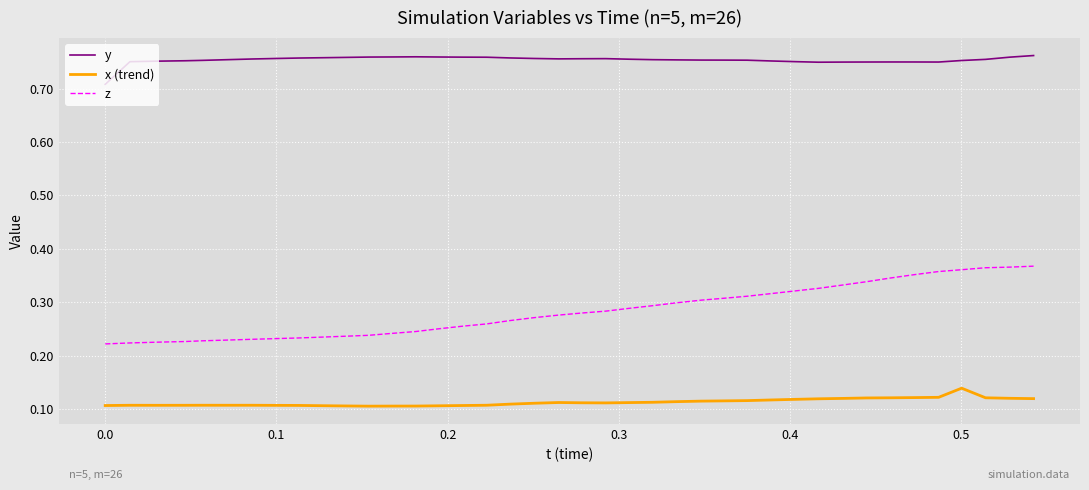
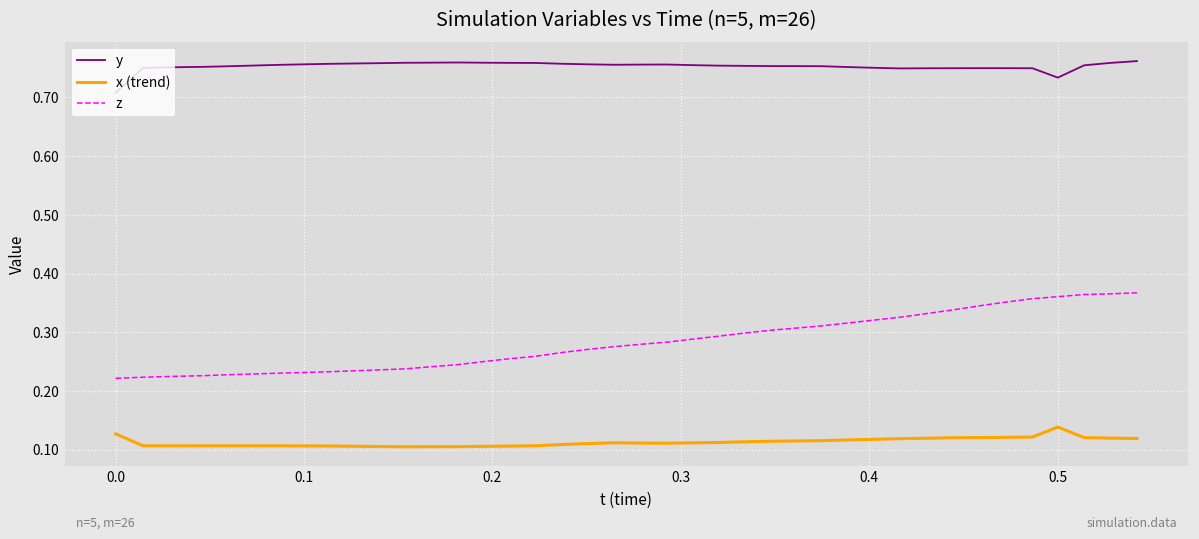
x (trend), 0.0: 0.11 -> 0.13
y, 0.5: 0.75 -> 0.73
